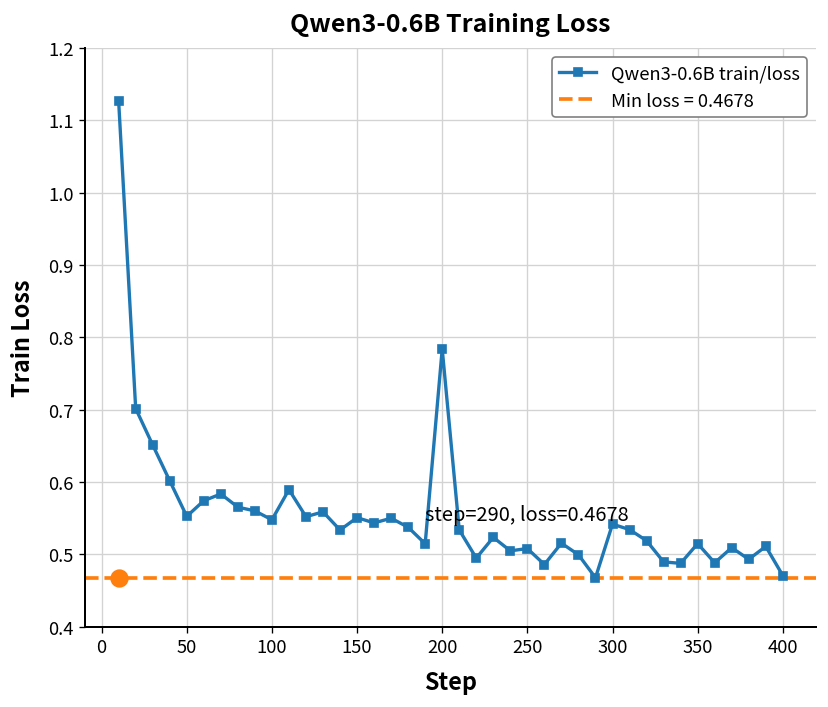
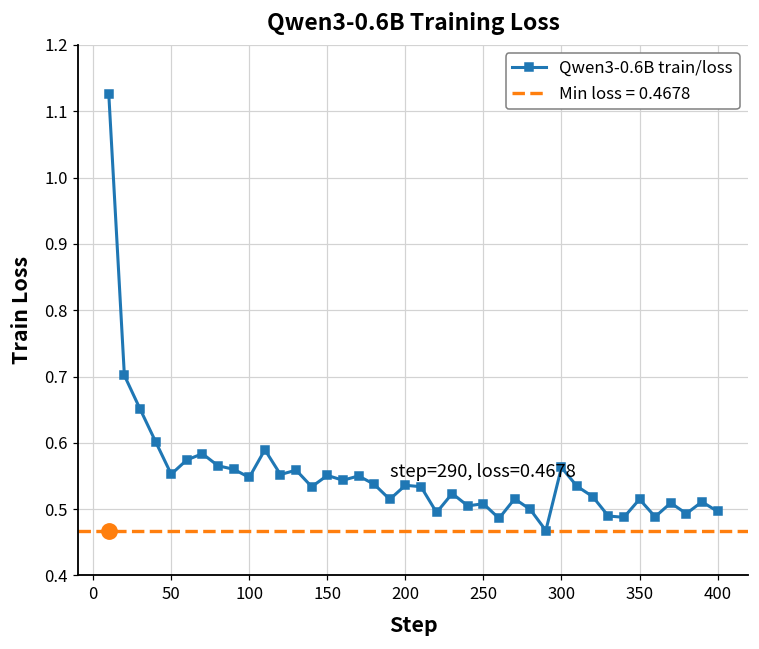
Qwen3-0.6B train/loss, 200: 0.78 -> 0.54
Qwen3-0.6B train/loss, 300: 0.54 -> 0.56
Qwen3-0.6B train/loss, 400: 0.47 -> 0.50
